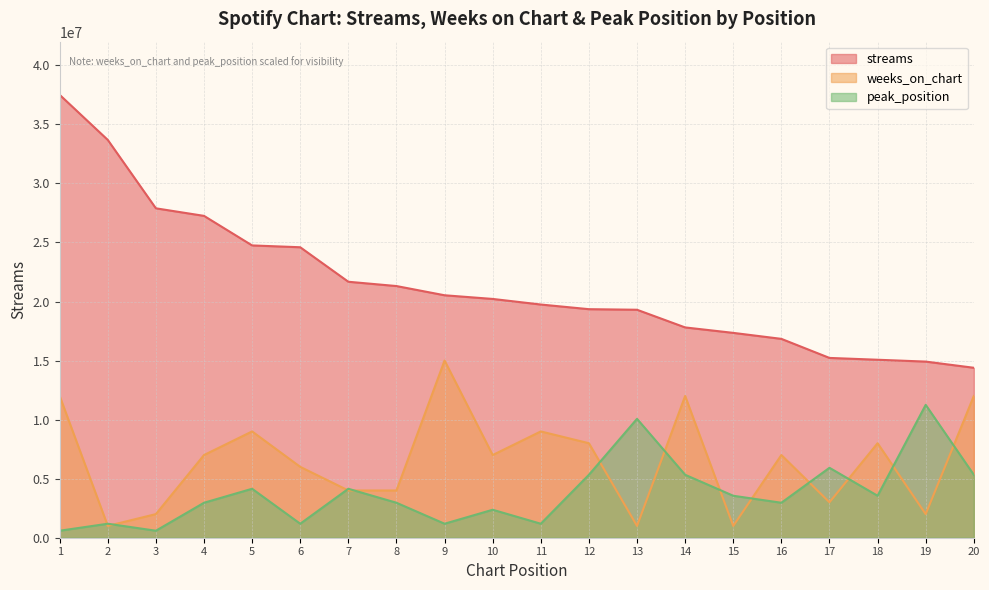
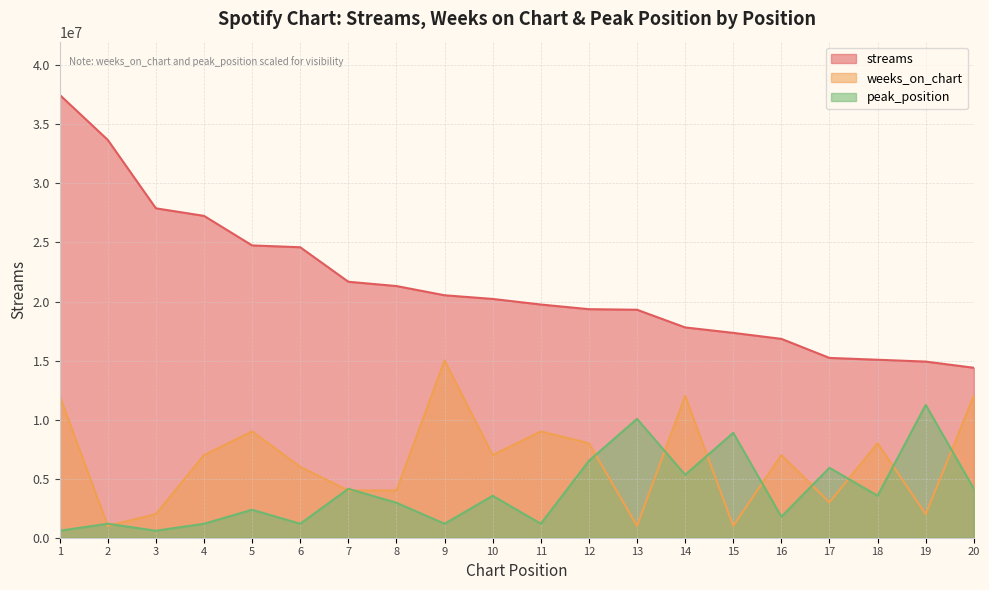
peak_position, 4: 3000000 -> 1200000
peak_position, 5: 4100000 -> 2400000
peak_position, 10: 2400000 -> 3600000
peak_position, 12: 5300000 -> 6500000
peak_position, 15: 3600000 -> 8900000
peak_position, 16: 3000000 -> 1800000
peak_position, 20: 5300000 -> 4100000
